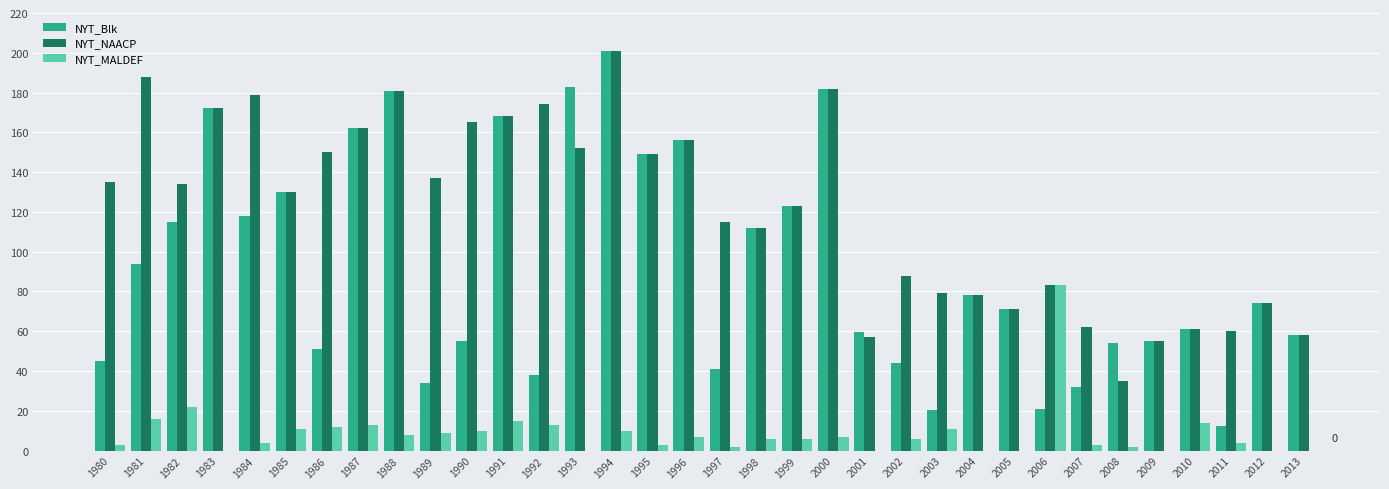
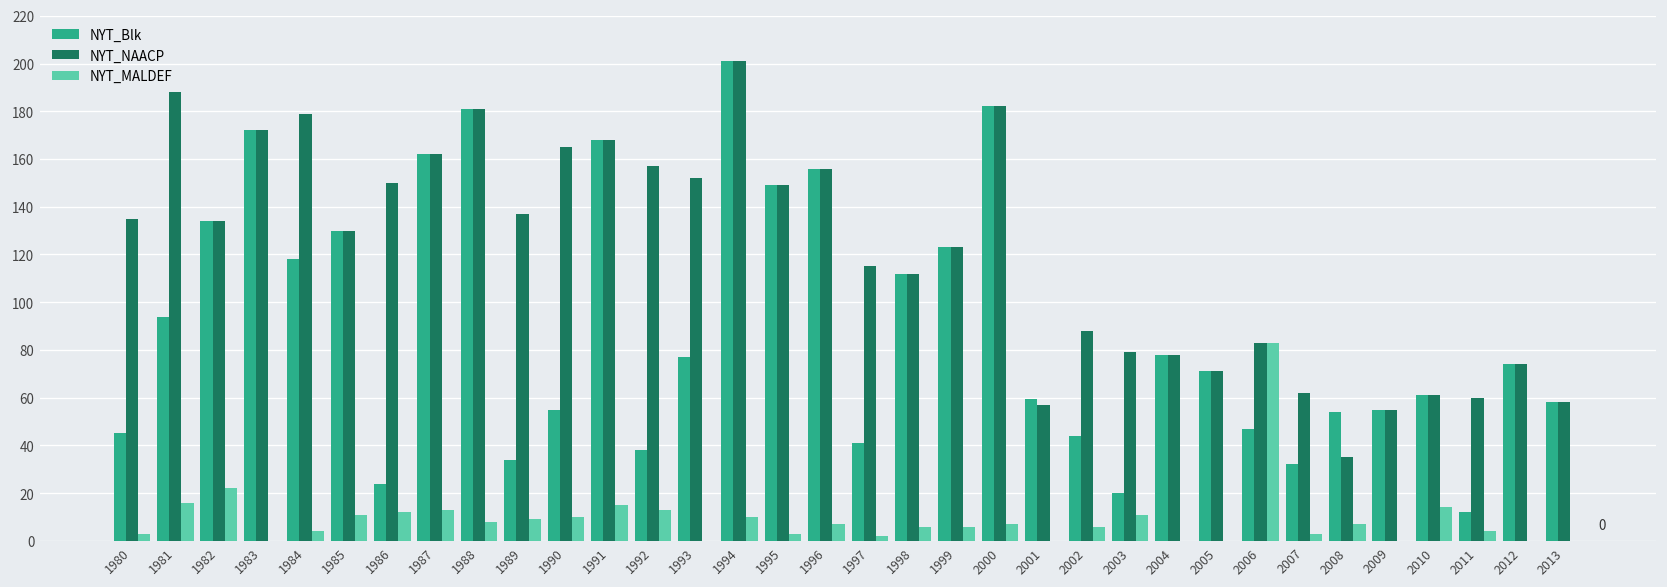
NYT_Blk, 1982: 115 -> 134
NYT_Blk, 1986: 51 -> 24
NYT_NAACP, 1992: 174 -> 157
NYT_Blk, 1993: 183 -> 77
NYT_Blk, 2006: 21 -> 47
NYT_MALDEF, 2008: 2 -> 7
